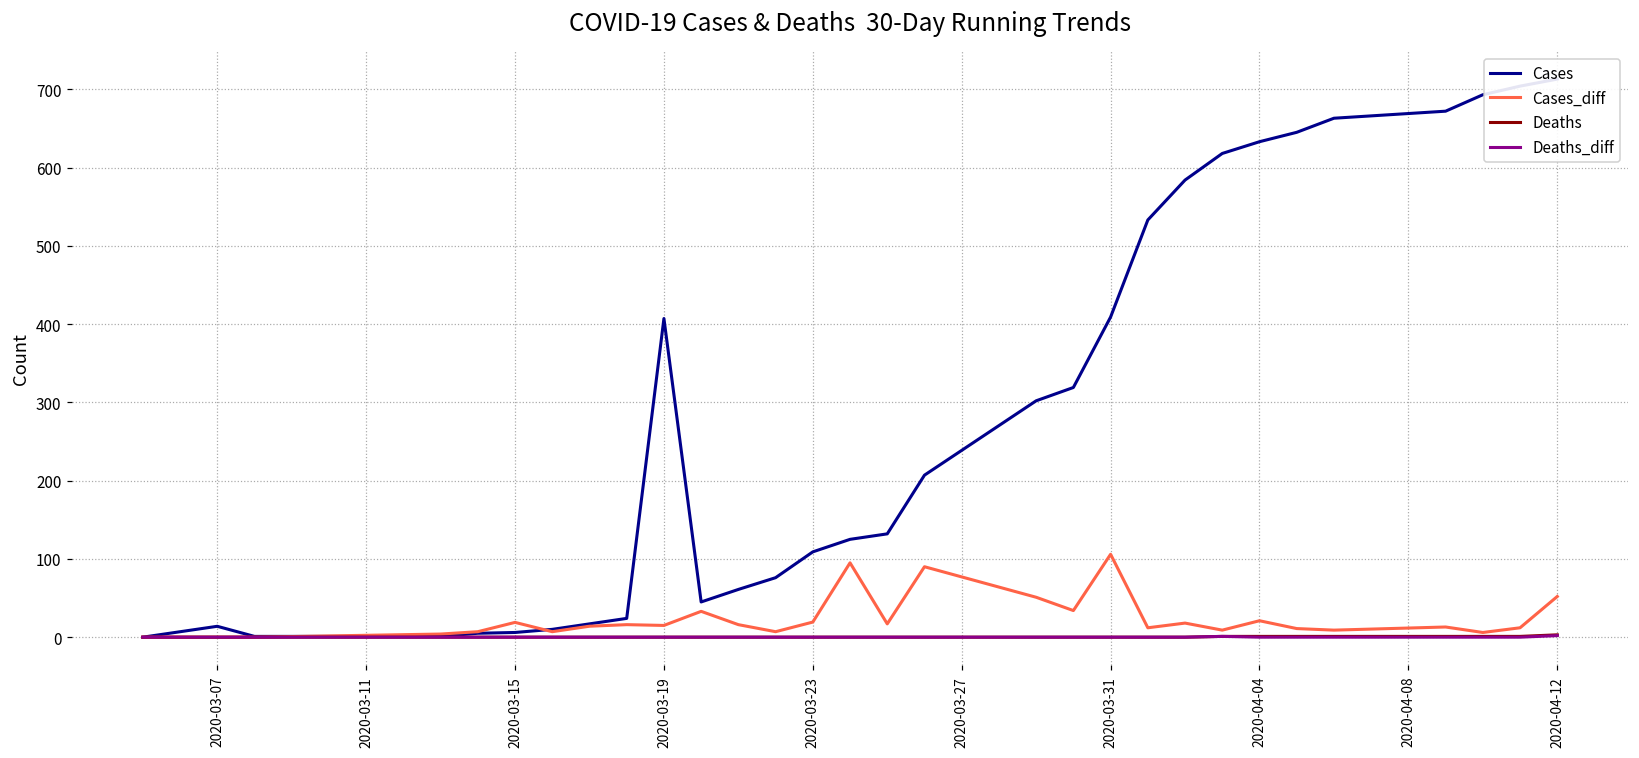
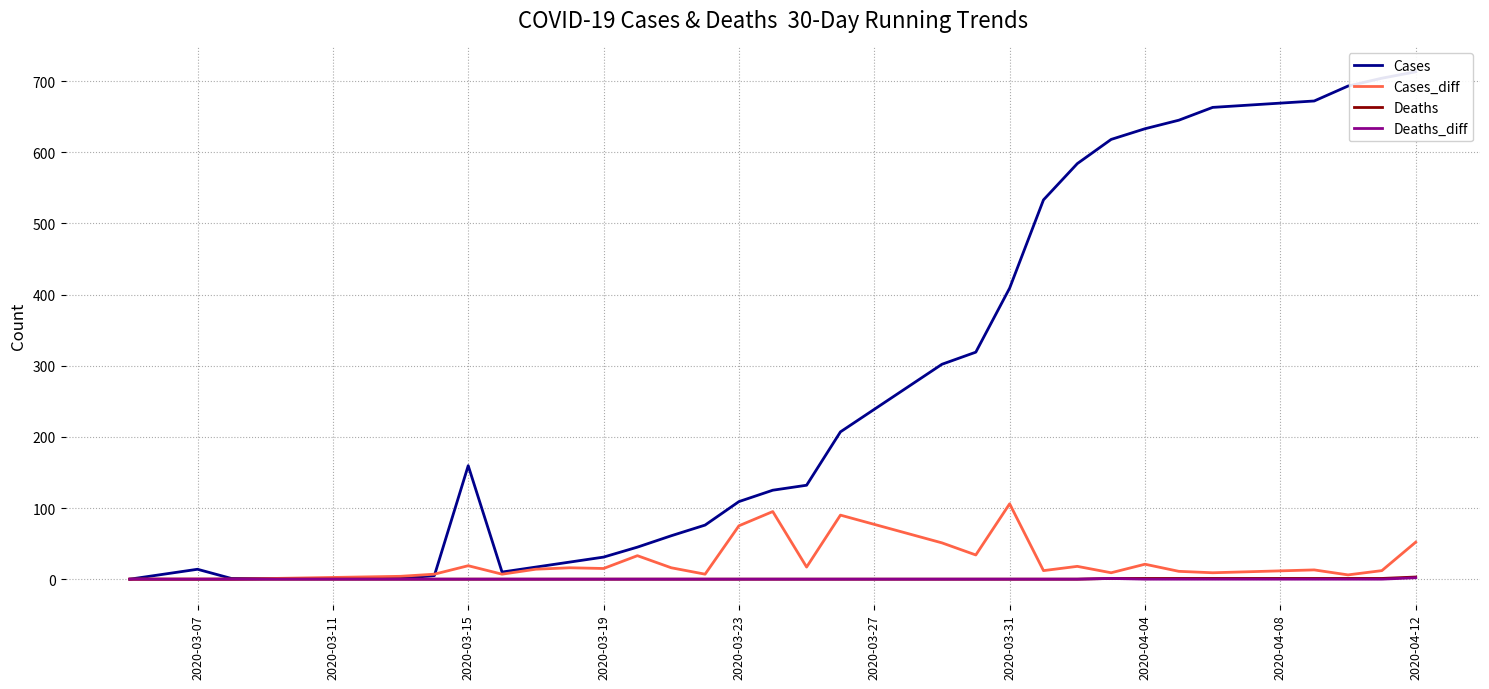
Cases, 2020-03-15: 10 -> 160
Cases, 2020-03-19: 410 -> 30
Cases_diff, 2020-03-23: 20 -> 80
